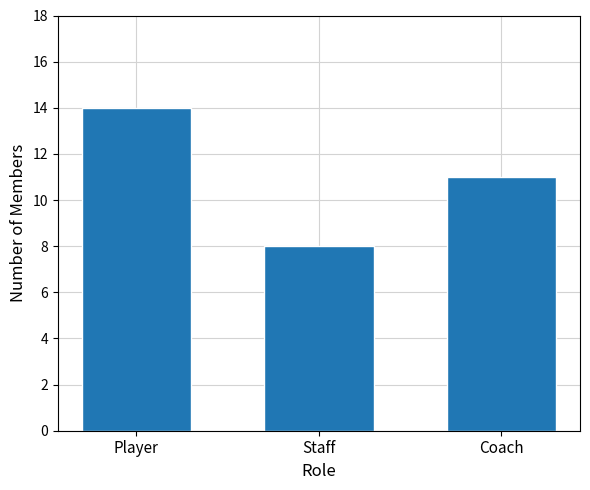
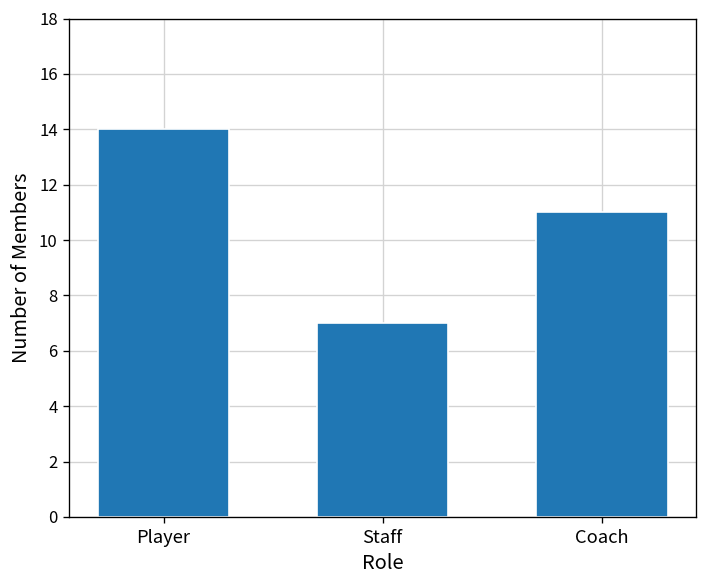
Staff: 8 -> 7
